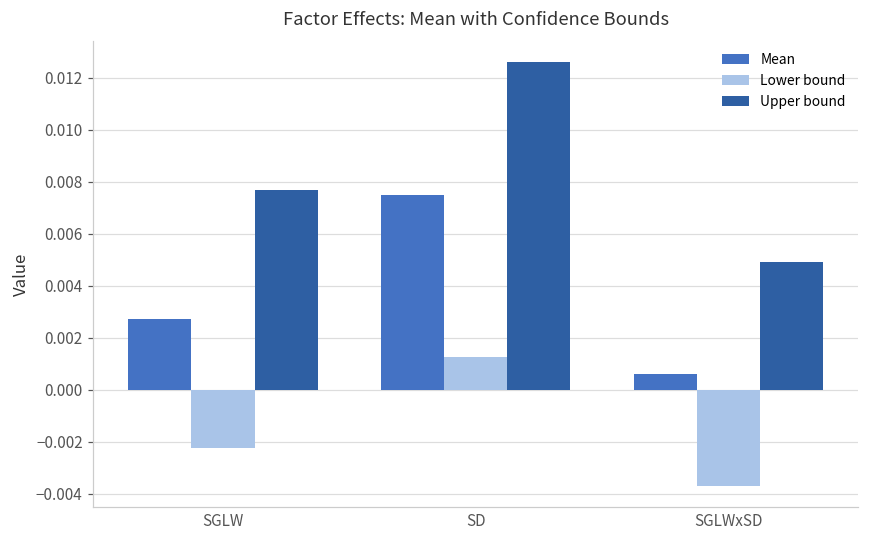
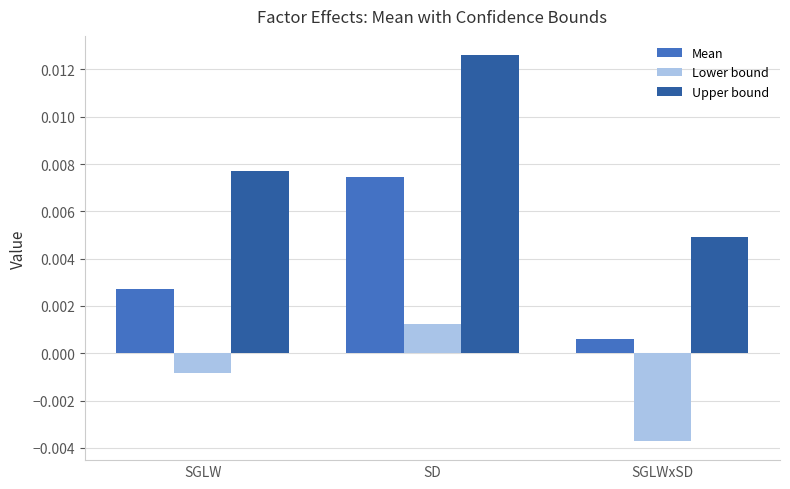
Lower bound, SGLW: -0.0022 -> -0.0008
